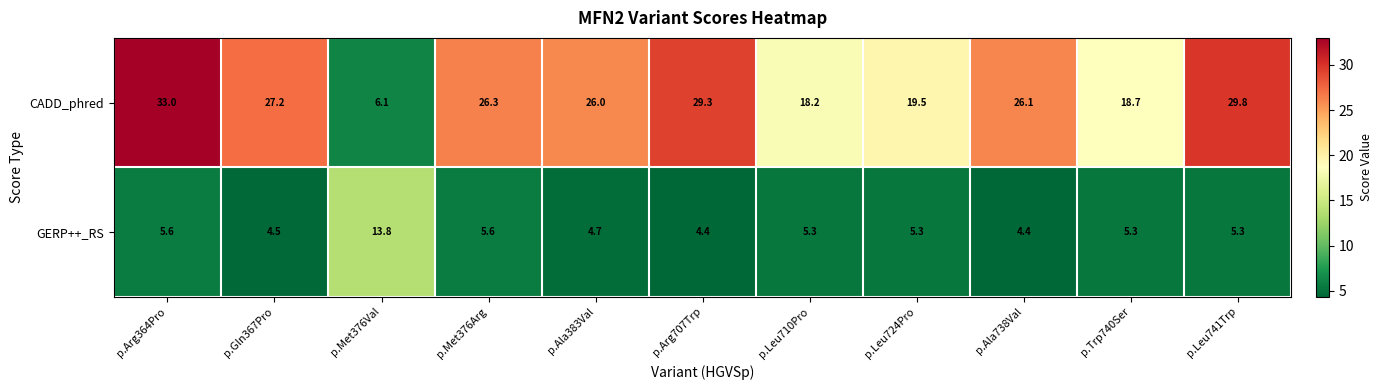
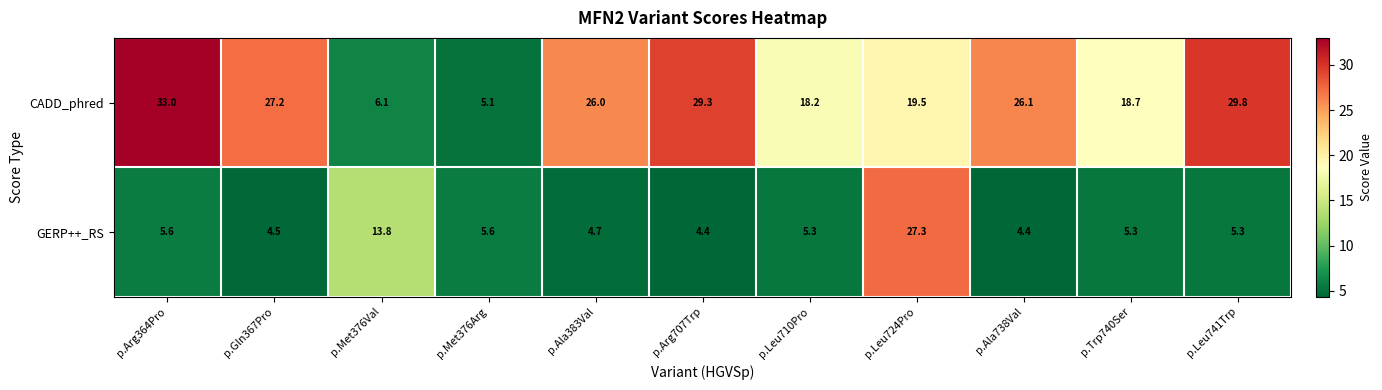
CADD_phred, p.Met376Arg: 26.3 -> 5.1
GERP++_RS, p.Leu724Pro: 5.3 -> 27.3
